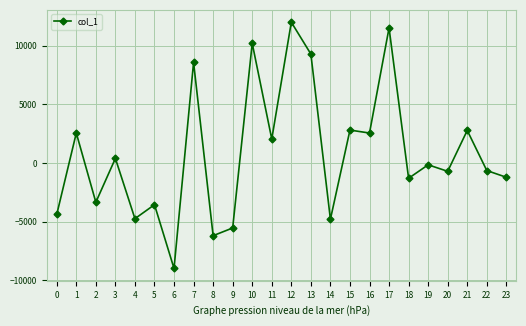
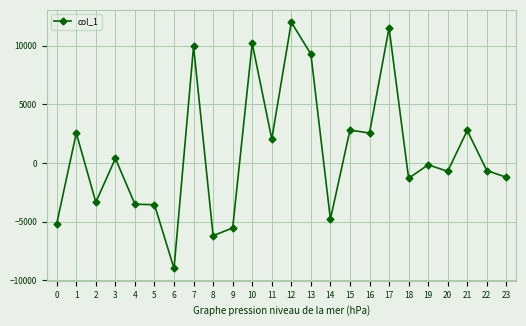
0: -4400 -> -5200
4: -4700 -> -3500
7: 8600 -> 9900
